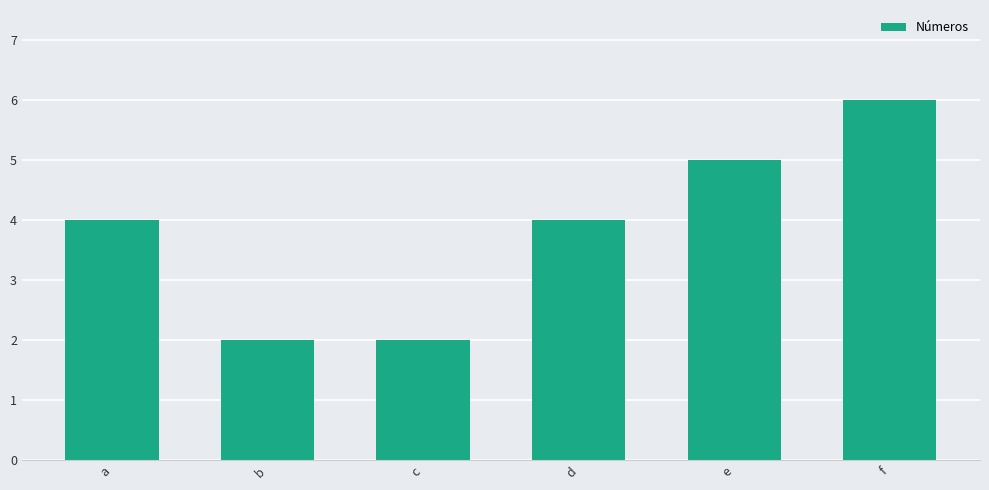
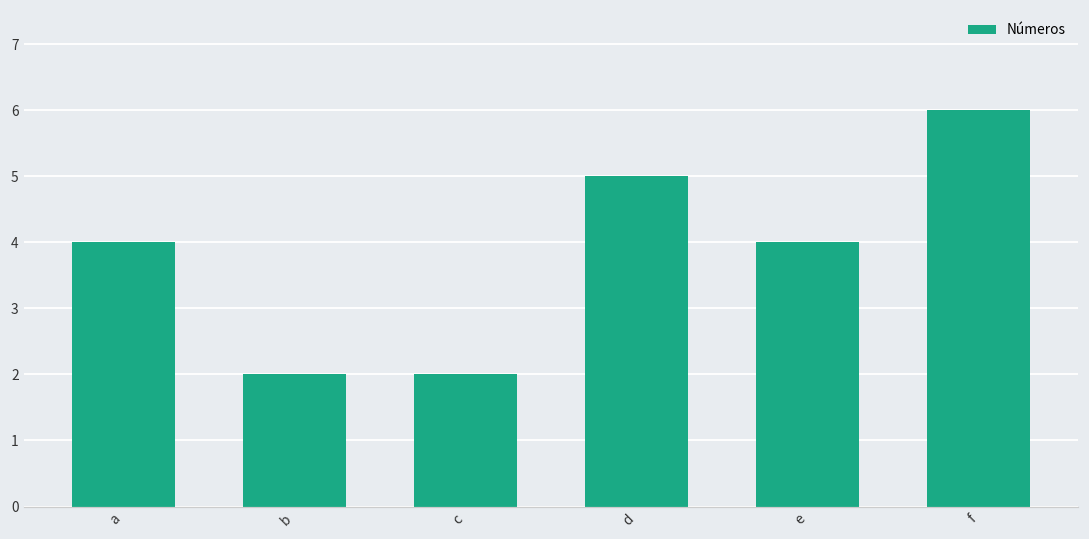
d: 4 -> 5
e: 5 -> 4
